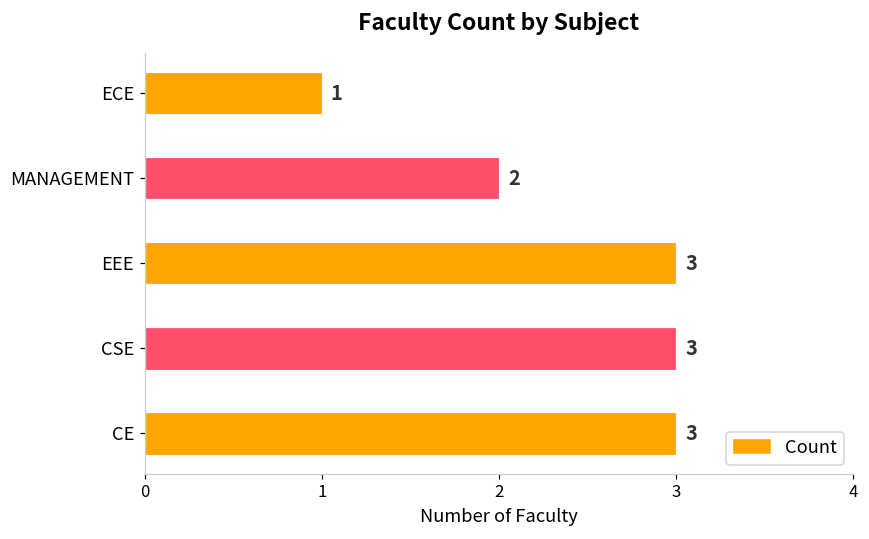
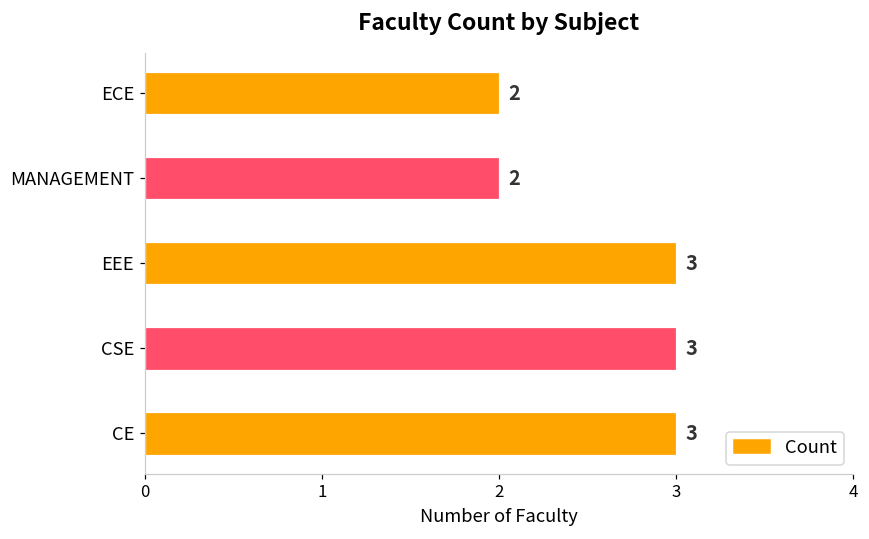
ECE: 1 -> 2
